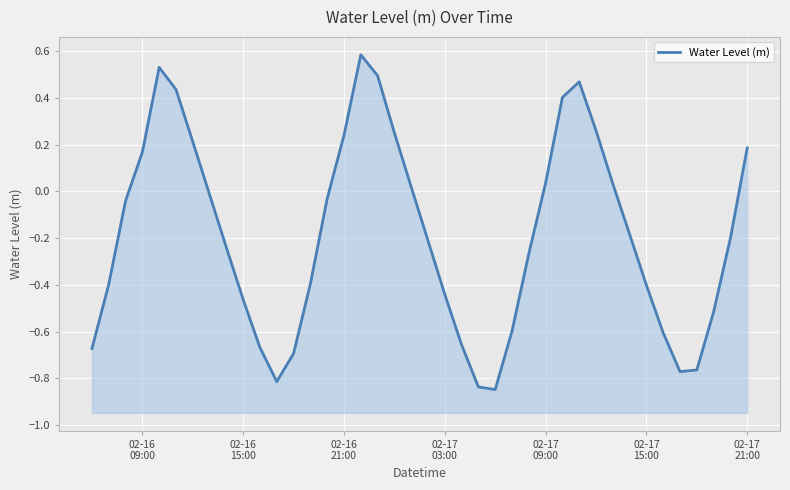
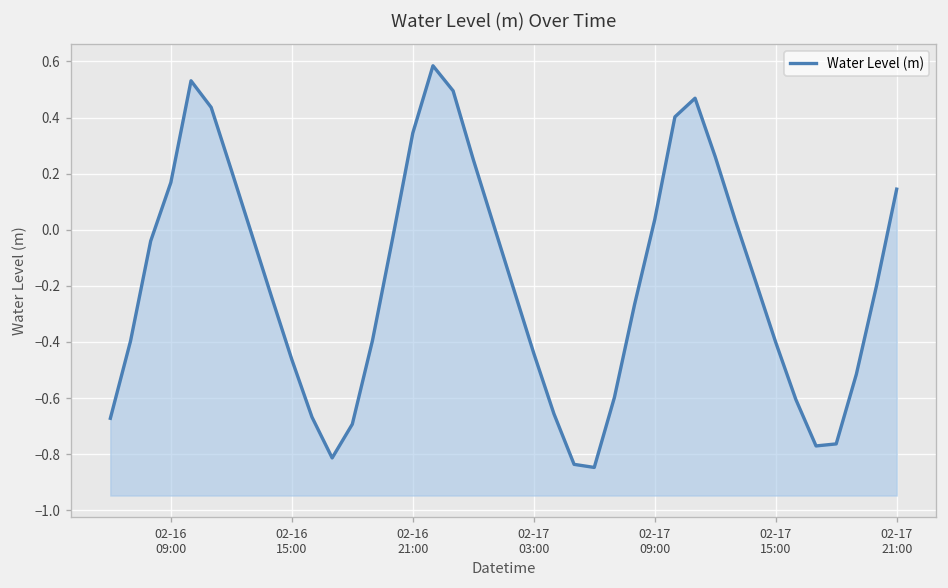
02-16 21:00: 0.24 -> 0.34
02-17 21:00: 0.19 -> 0.14
